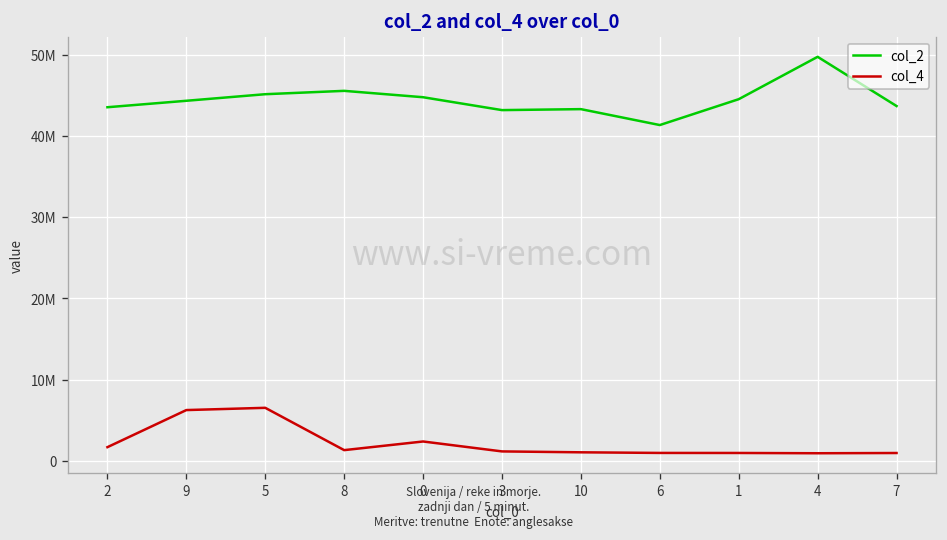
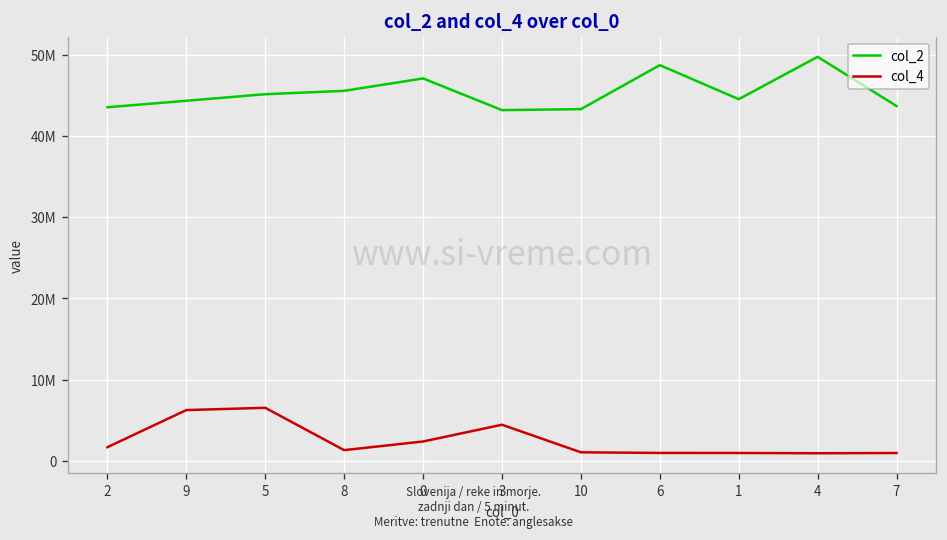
col_2, 0: 45000000 -> 47000000
col_4, 3: 1000000 -> 4000000
col_2, 6: 41000000 -> 49000000
